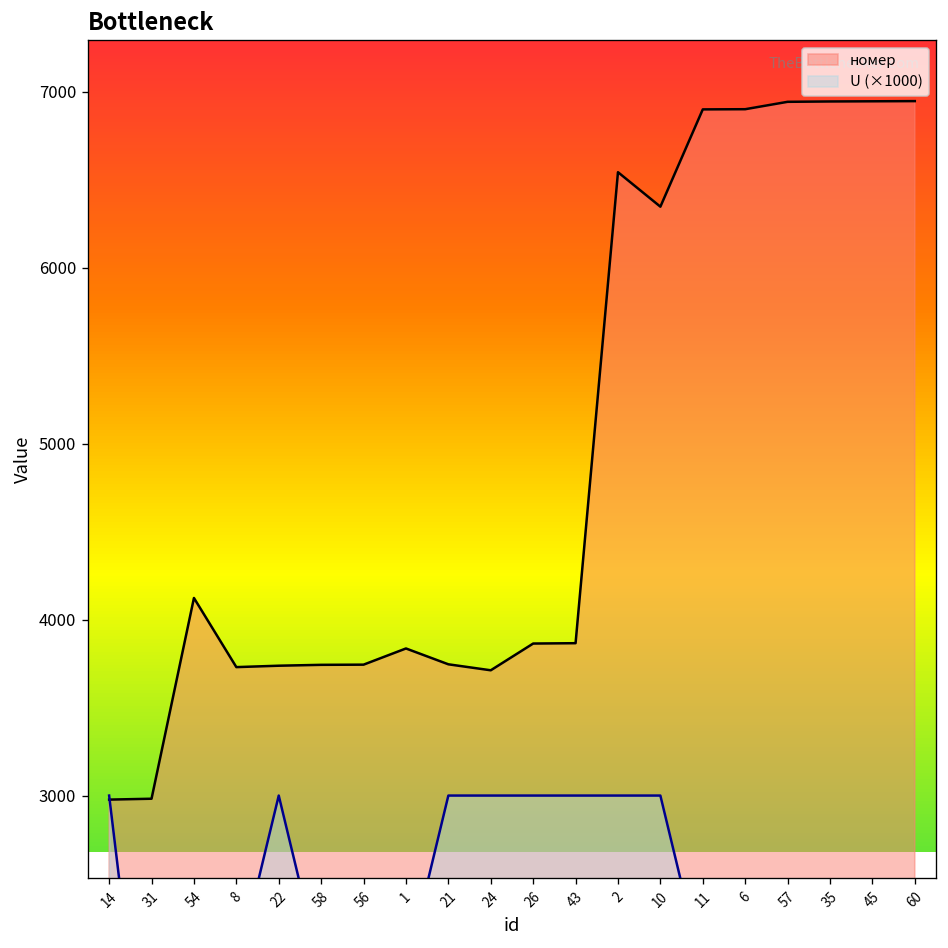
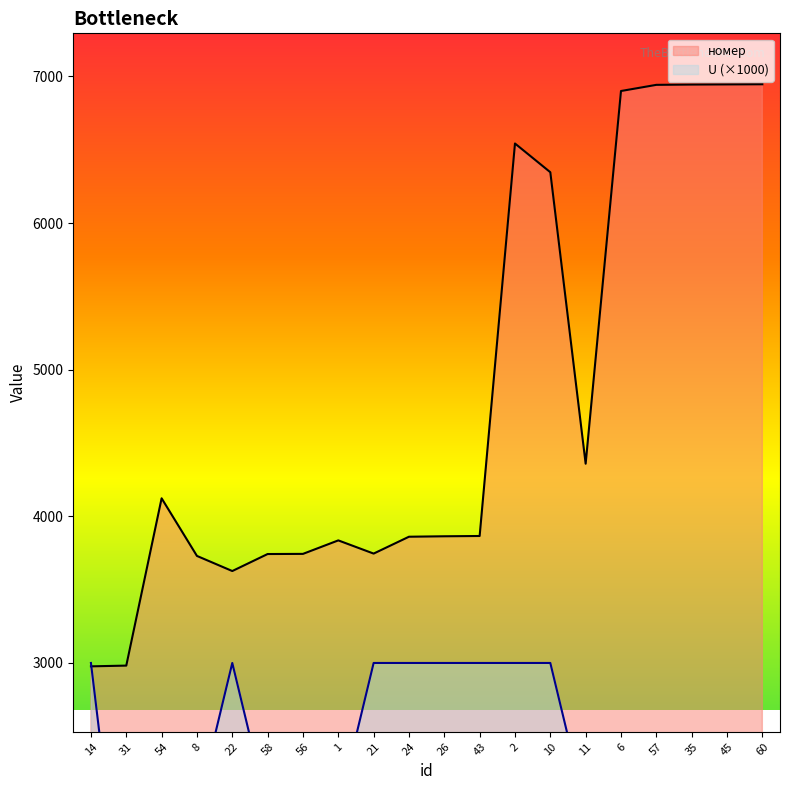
номер, 22: 3740 -> 3630
номер, 24: 3710 -> 3860
номер, 11: 6900 -> 4360
